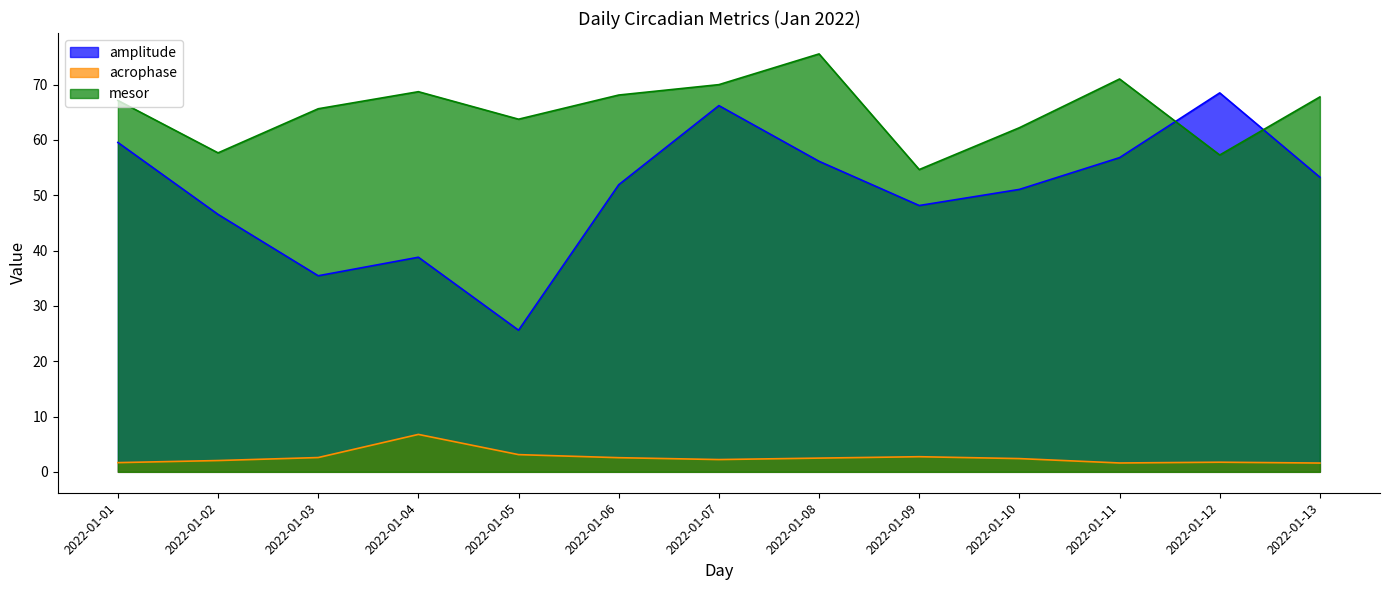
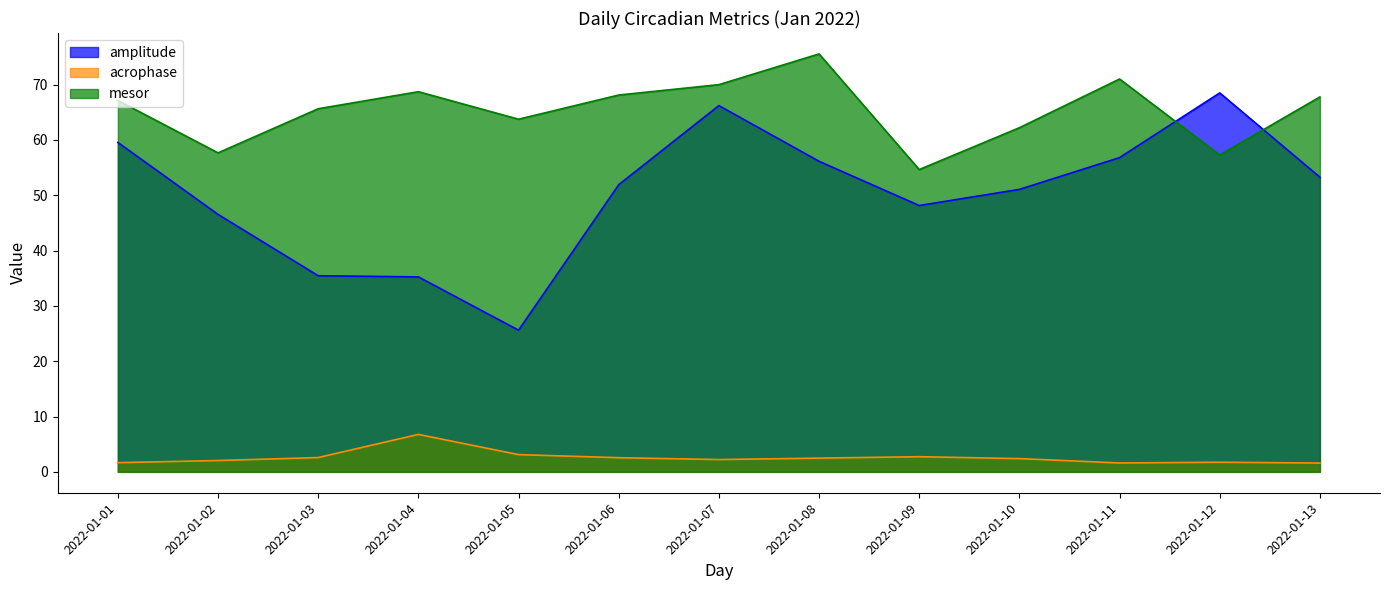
amplitude, 2022-01-04: 39 -> 35
